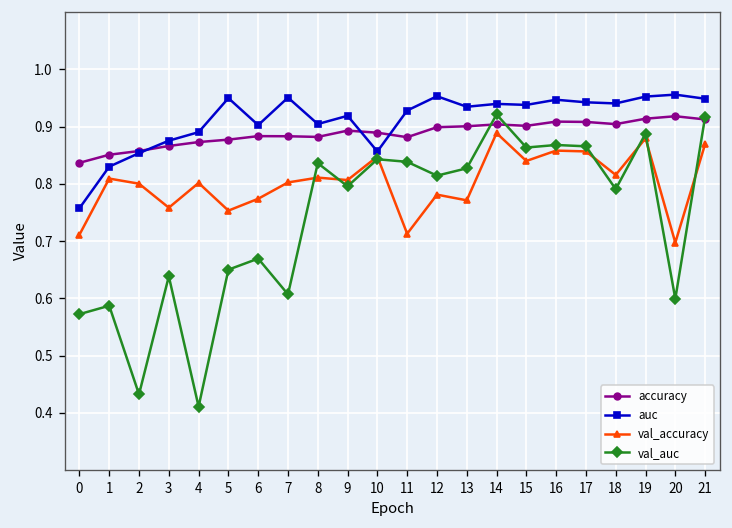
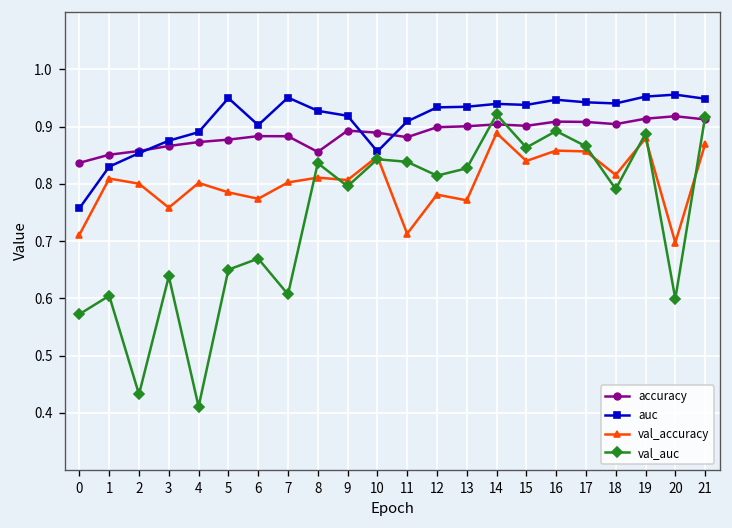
val_auc, 1: 0.59 -> 0.60
val_accuracy, 5: 0.75 -> 0.78
accuracy, 8: 0.88 -> 0.86
auc, 8: 0.90 -> 0.93
auc, 11: 0.93 -> 0.91
auc, 12: 0.95 -> 0.93
val_auc, 16: 0.87 -> 0.89
